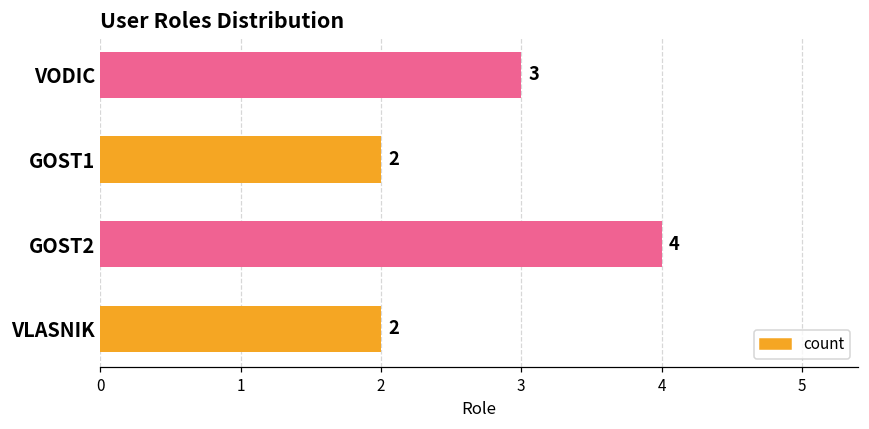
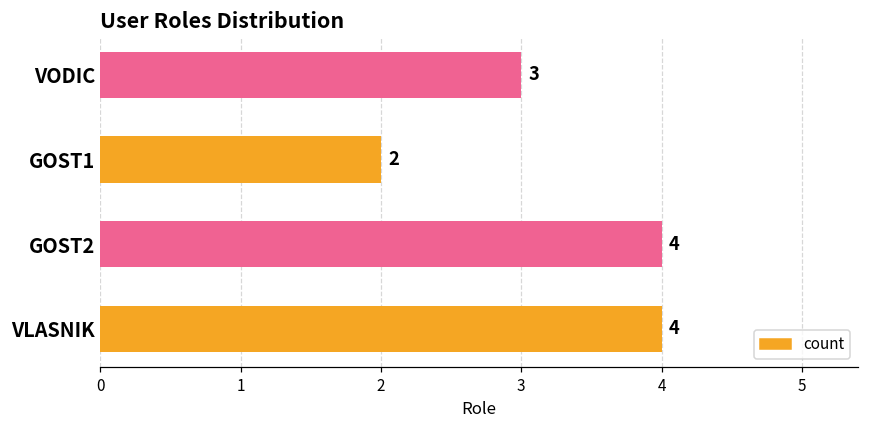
VLASNIK: 2 -> 4
